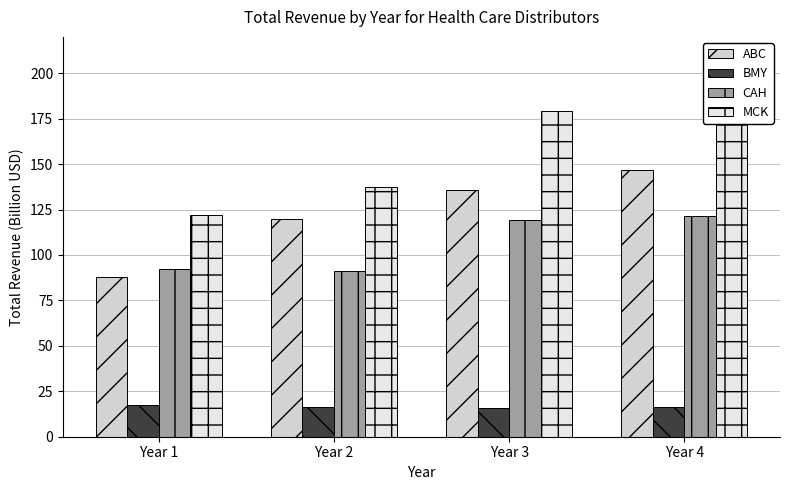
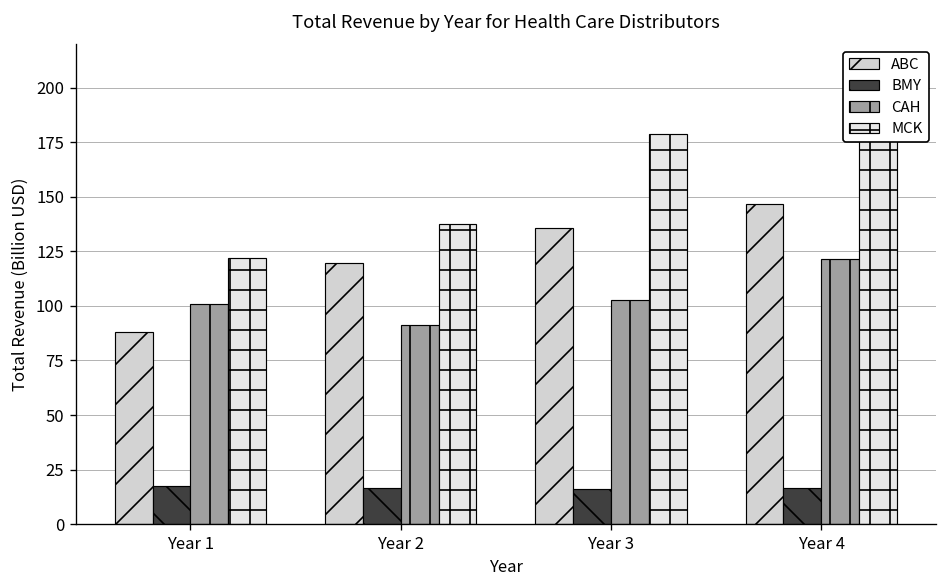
CAH, Year 1: 92 -> 101
CAH, Year 3: 120 -> 103
